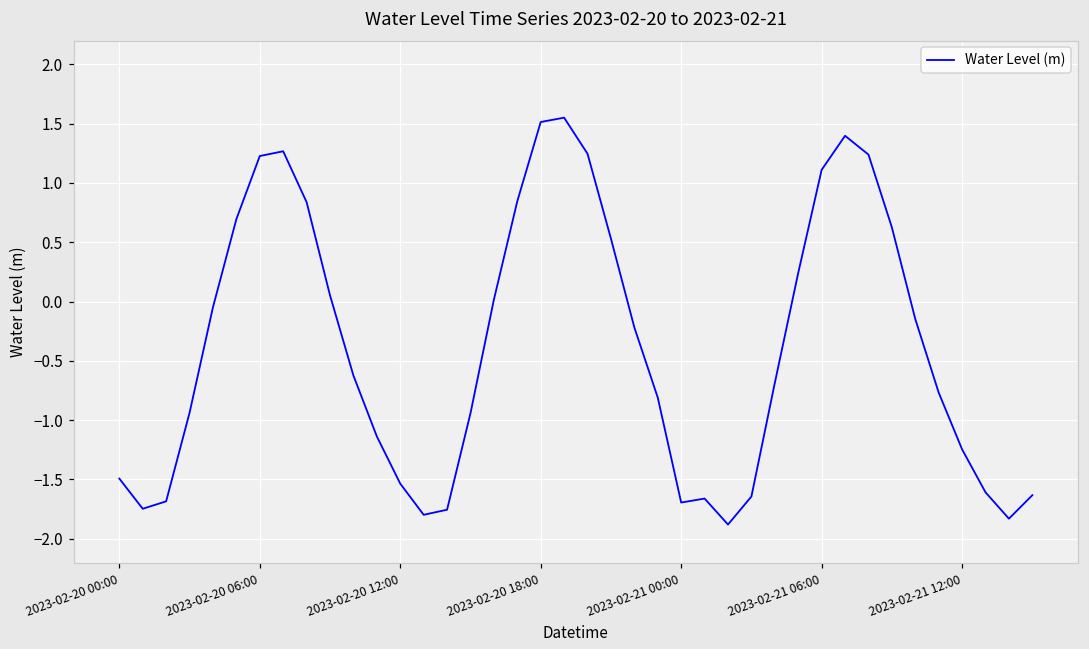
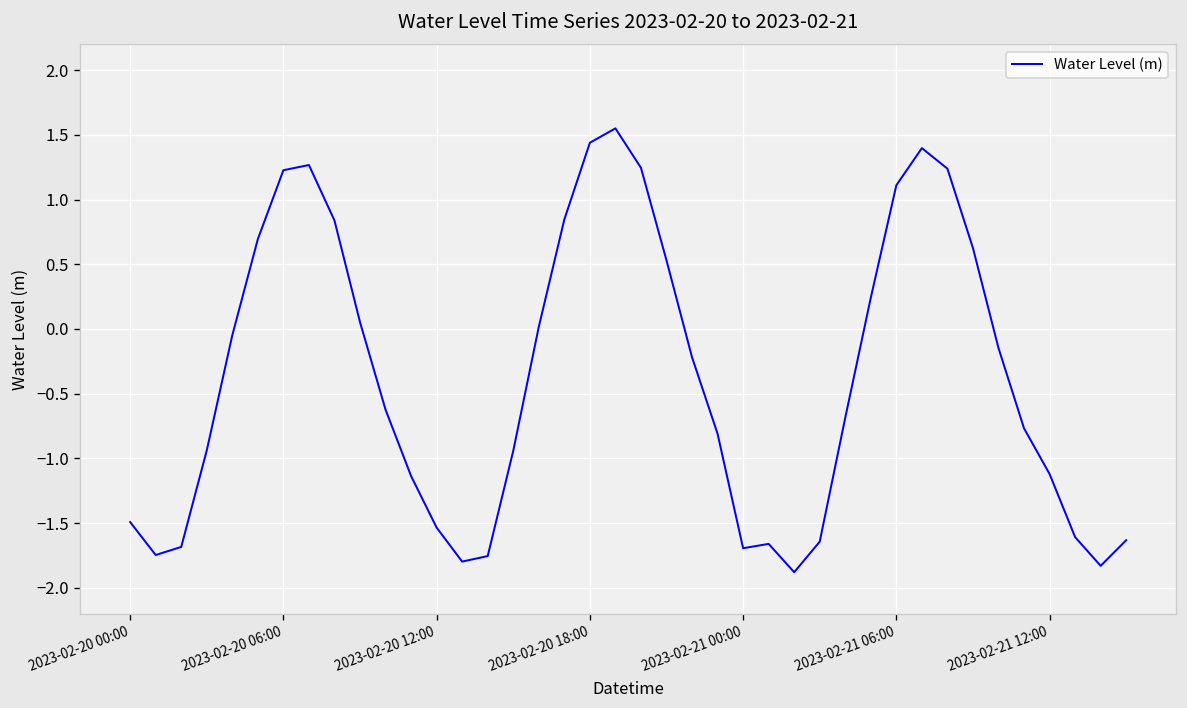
2023-02-20 18:00: 1.51 -> 1.44
2023-02-21 12:00: -1.25 -> -1.12
